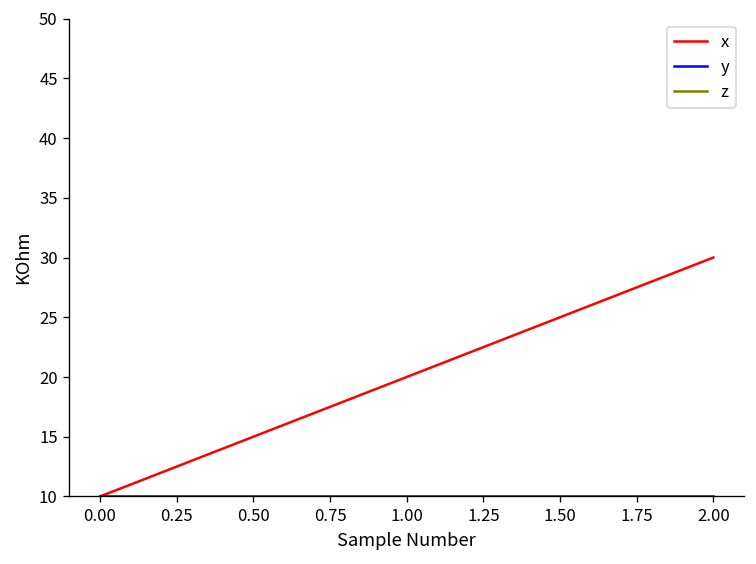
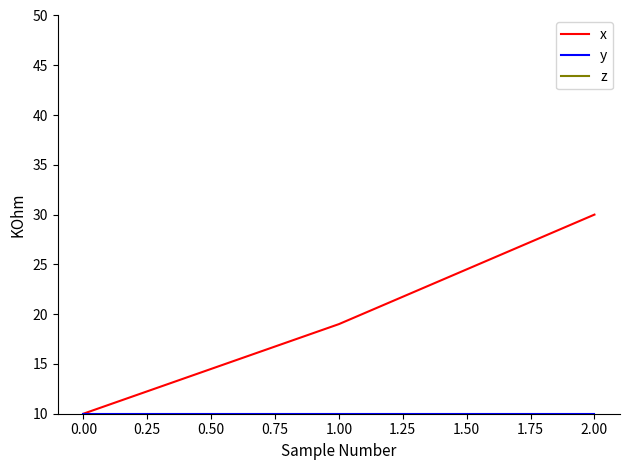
x, 1.00: 20 -> 19
